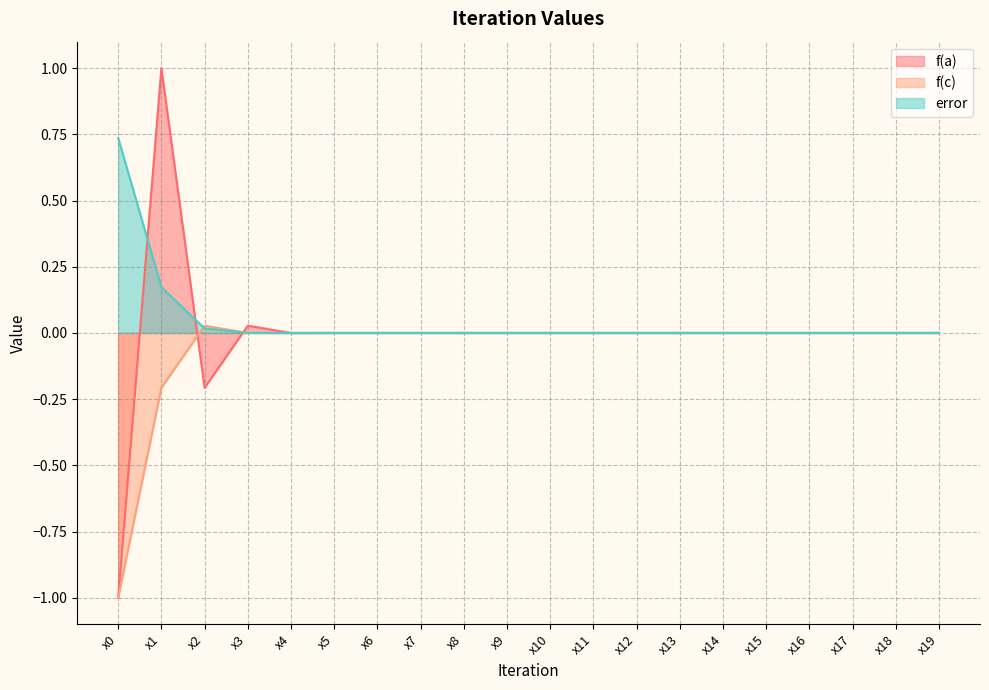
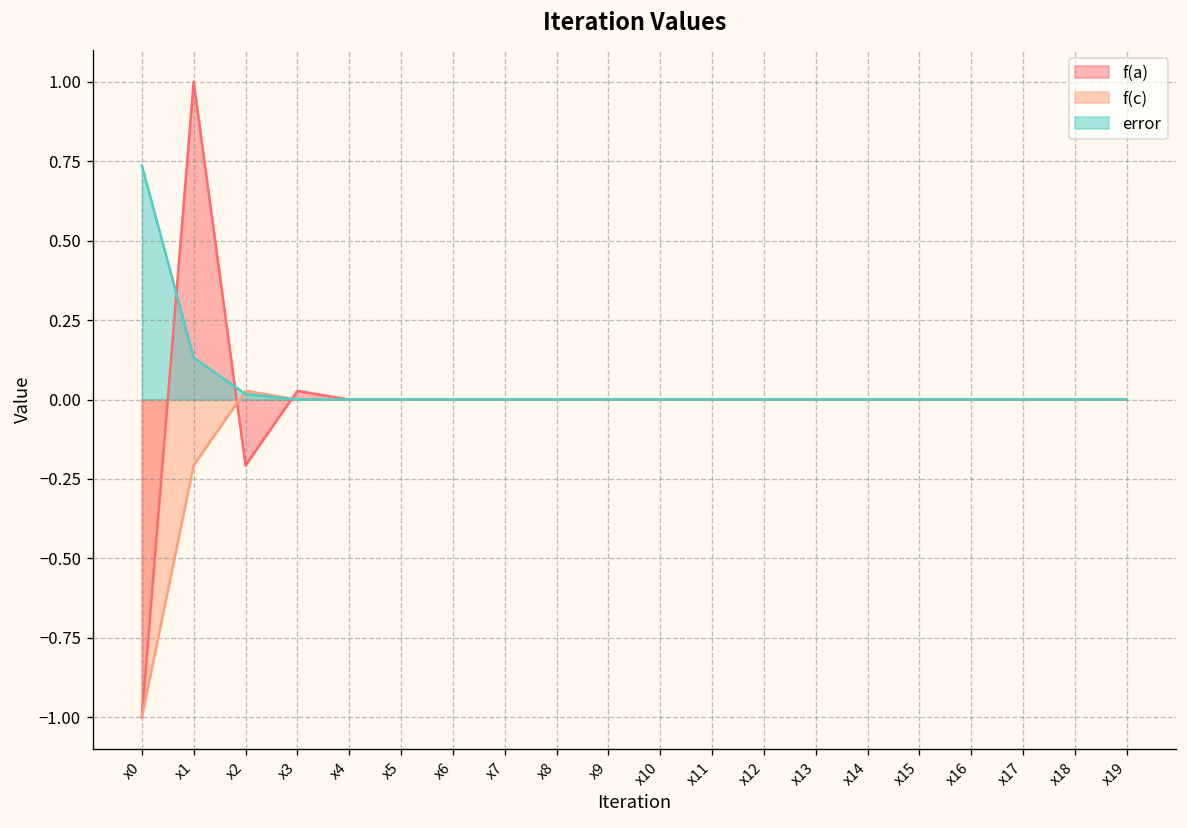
error, x1: 0.17 -> 0.13
